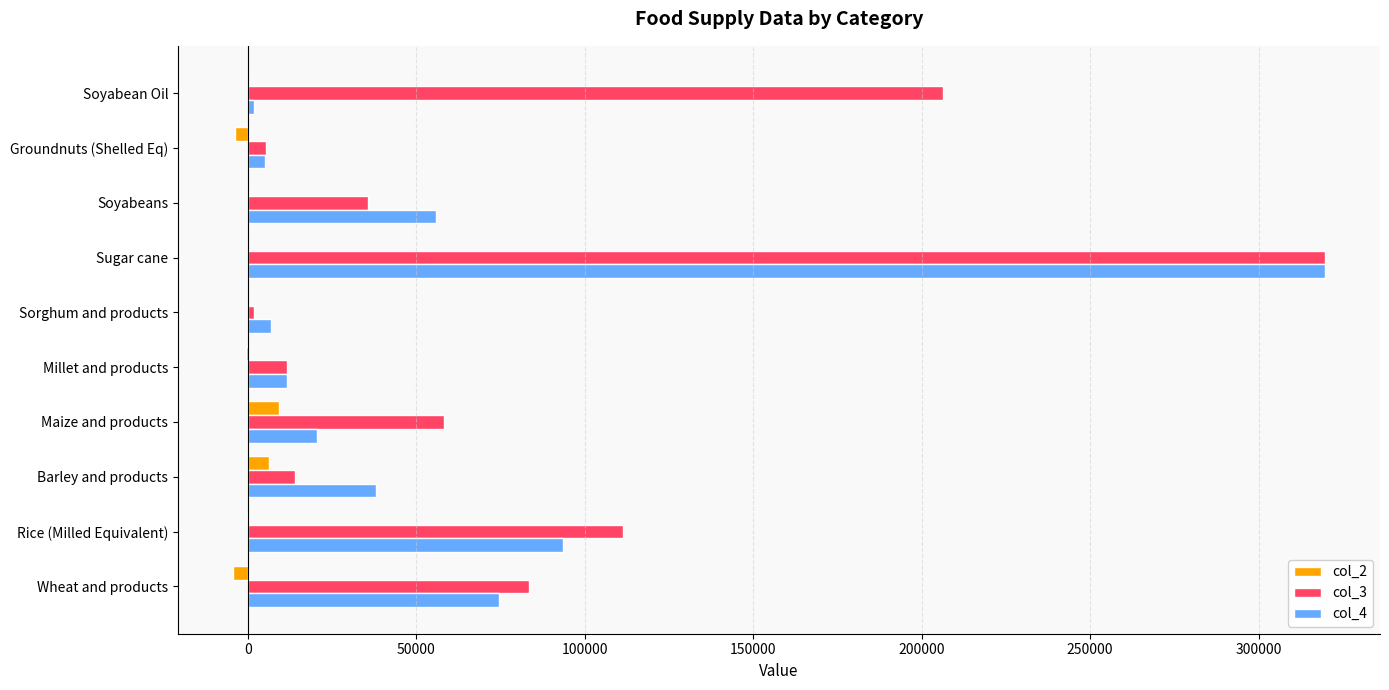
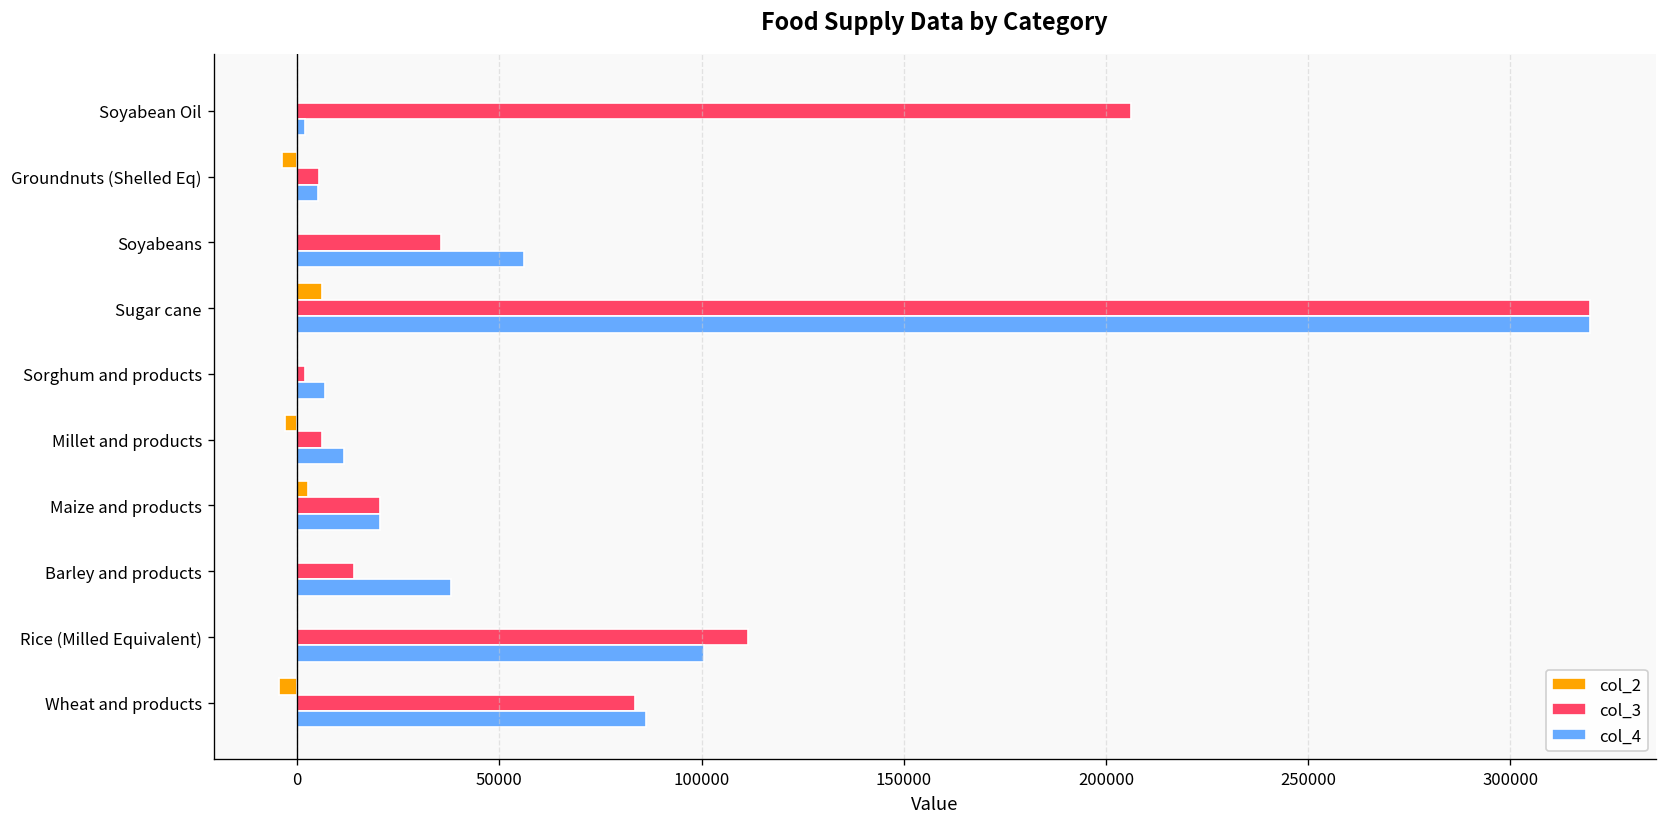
col_2, Sugar cane: 0 -> 6000
col_2, Millet and products: -1000 -> -3000
col_3, Millet and products: 12000 -> 6000
col_2, Maize and products: 9000 -> 3000
col_3, Maize and products: 58000 -> 21000
col_2, Barley and products: 6000 -> 0
col_4, Rice (Milled Equivalent): 94000 -> 101000
col_4, Wheat and products: 75000 -> 86000
